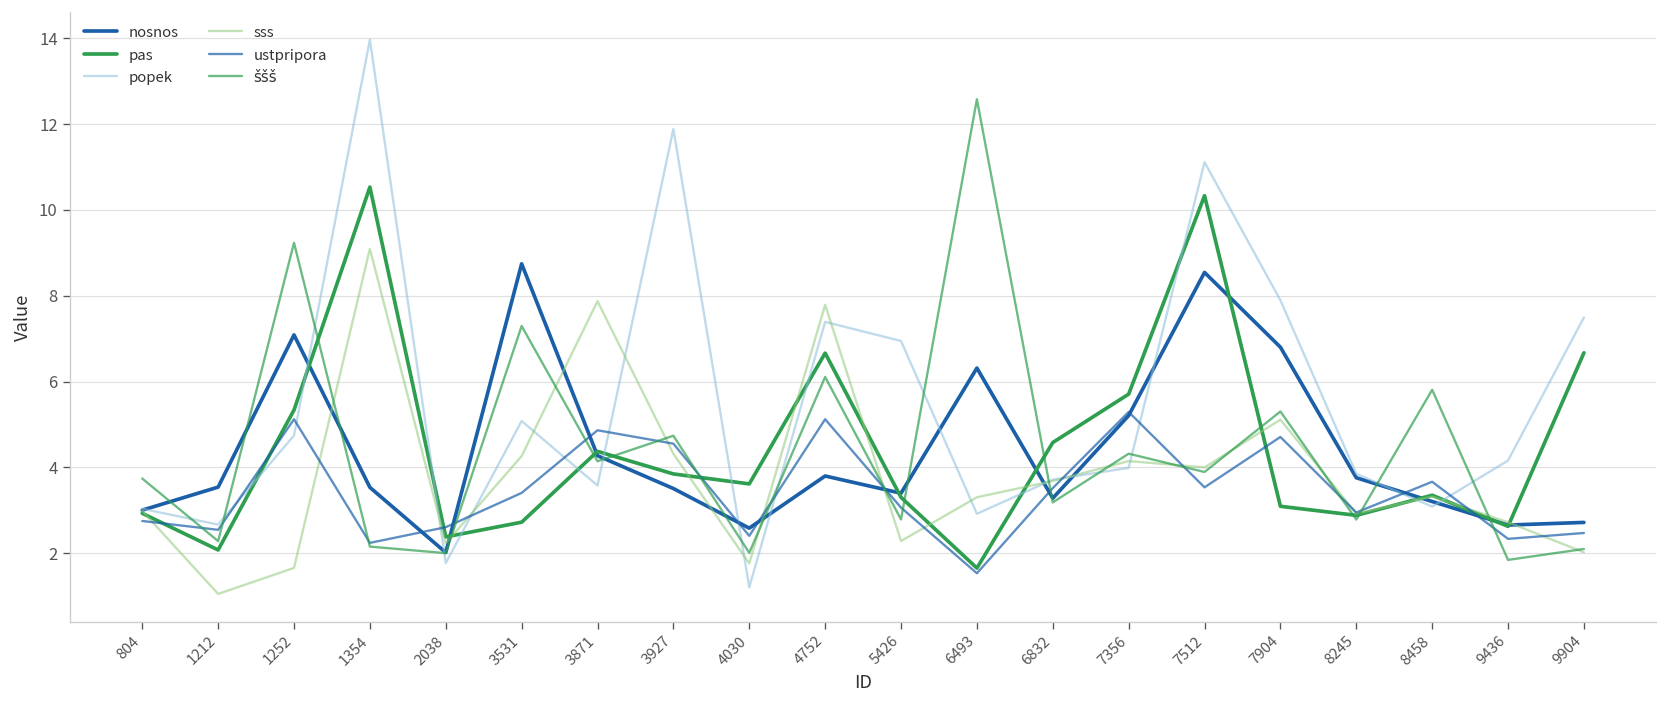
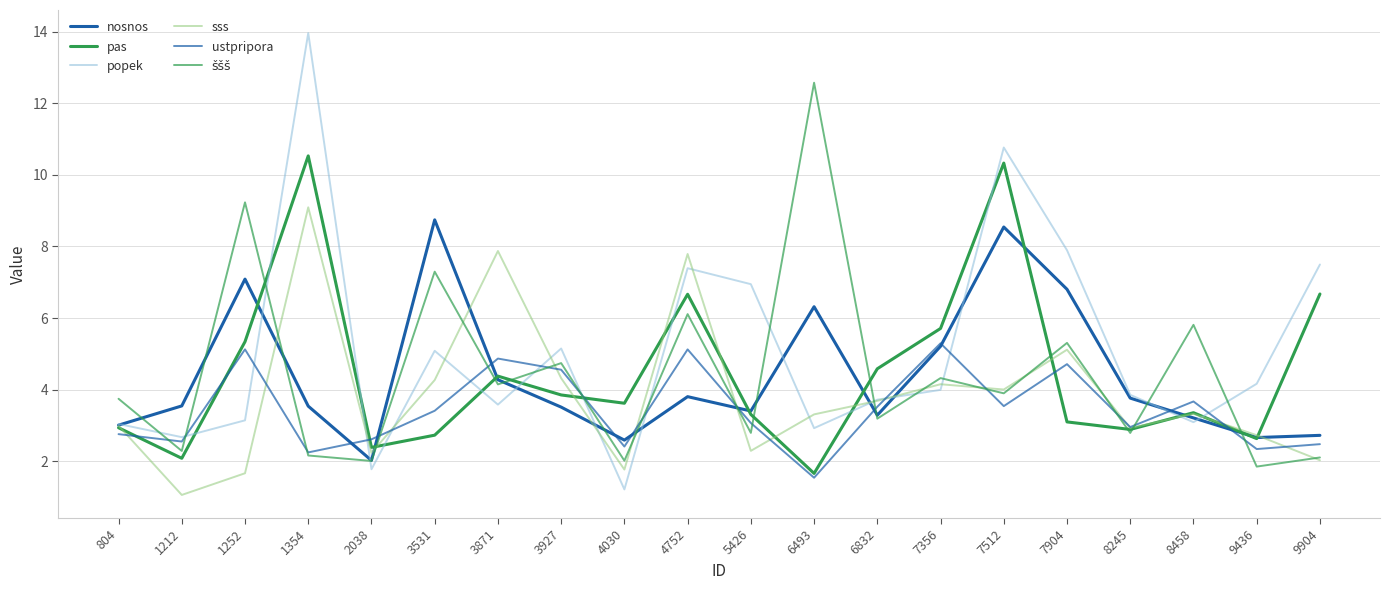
popek, 1252: 4.7 -> 3.1
popek, 3927: 11.9 -> 5.1
popek, 7512: 11.1 -> 10.8
